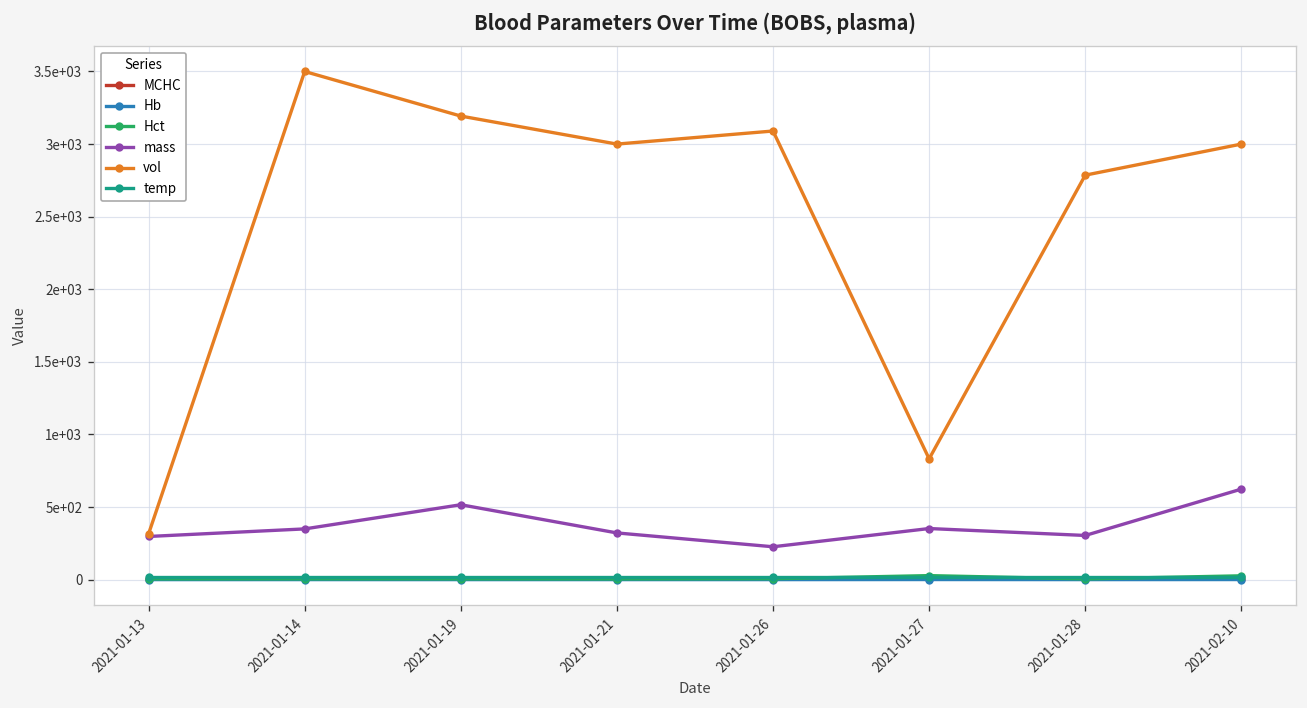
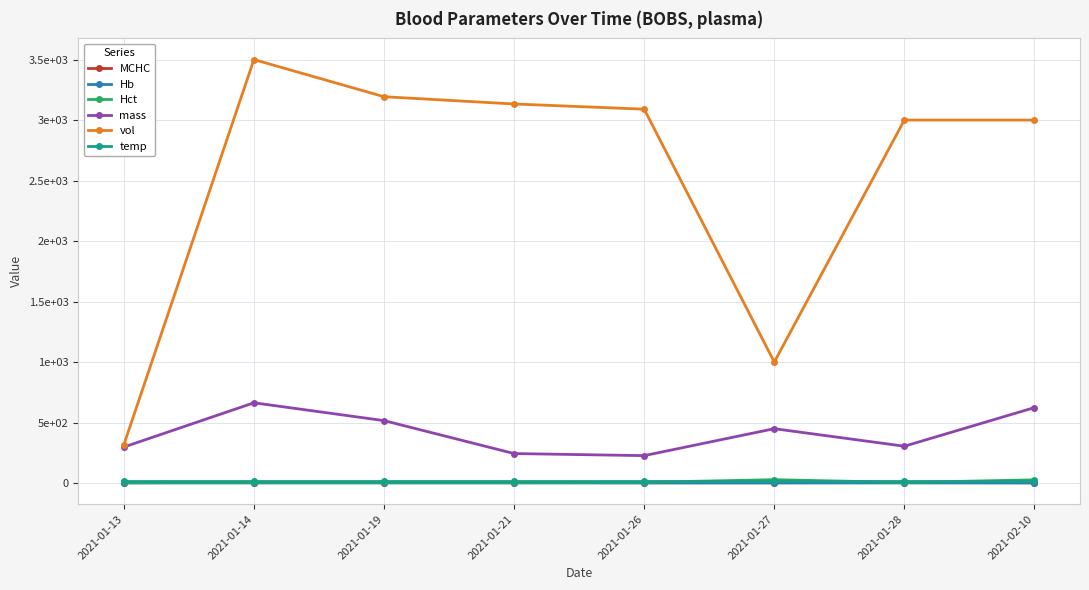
mass, 2021-01-14: 350 -> 660
mass, 2021-01-21: 320 -> 240
vol, 2021-01-21: 3000 -> 3130
mass, 2021-01-27: 350 -> 450
vol, 2021-01-27: 830 -> 1000
vol, 2021-01-28: 2790 -> 3000
